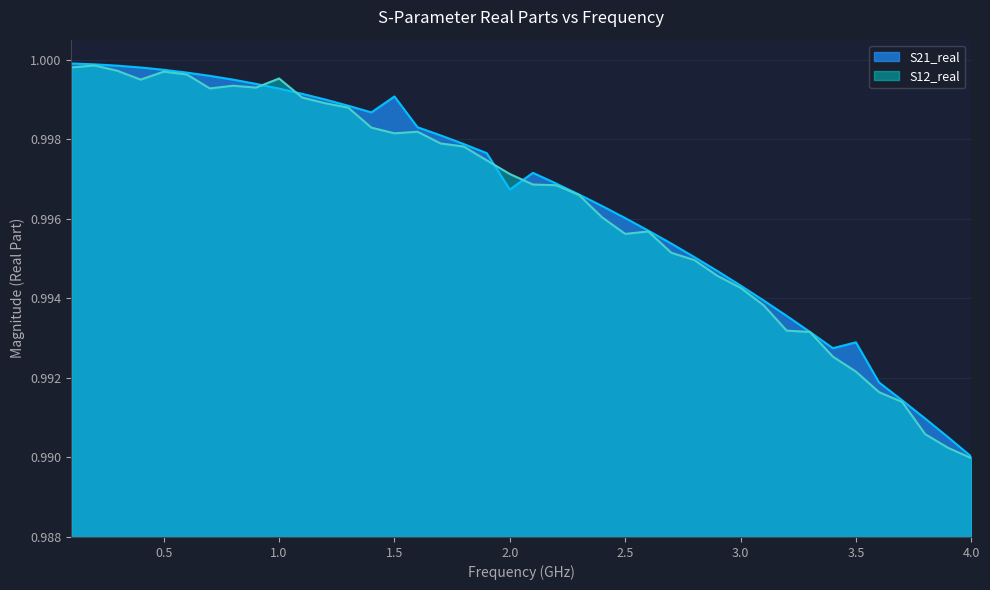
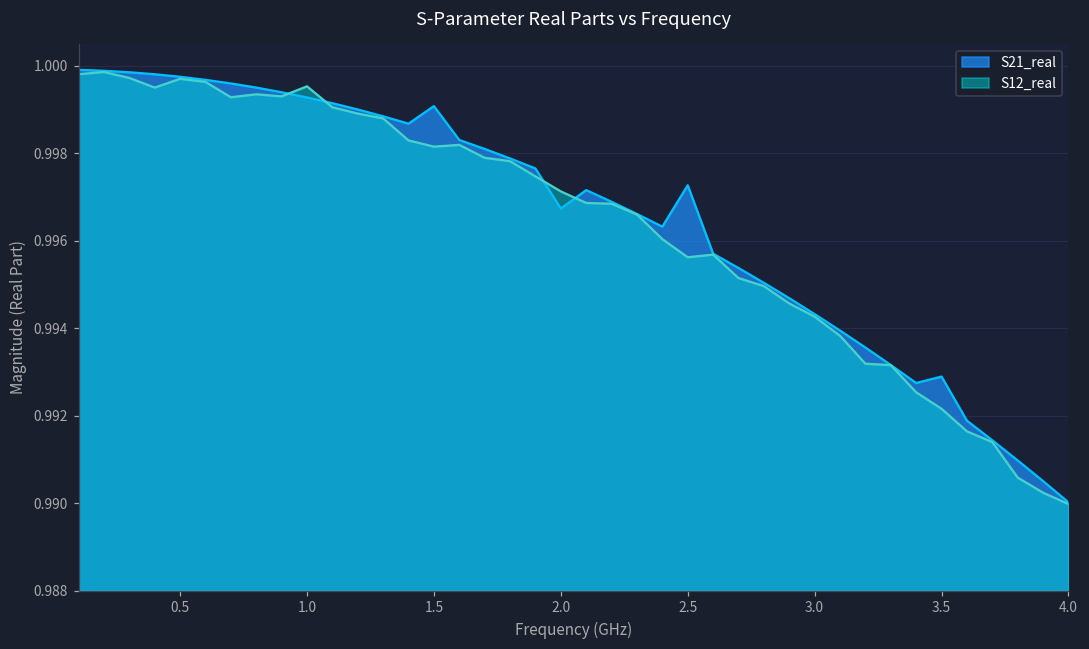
S21_real, 2.5: 0.9960 -> 0.9973
